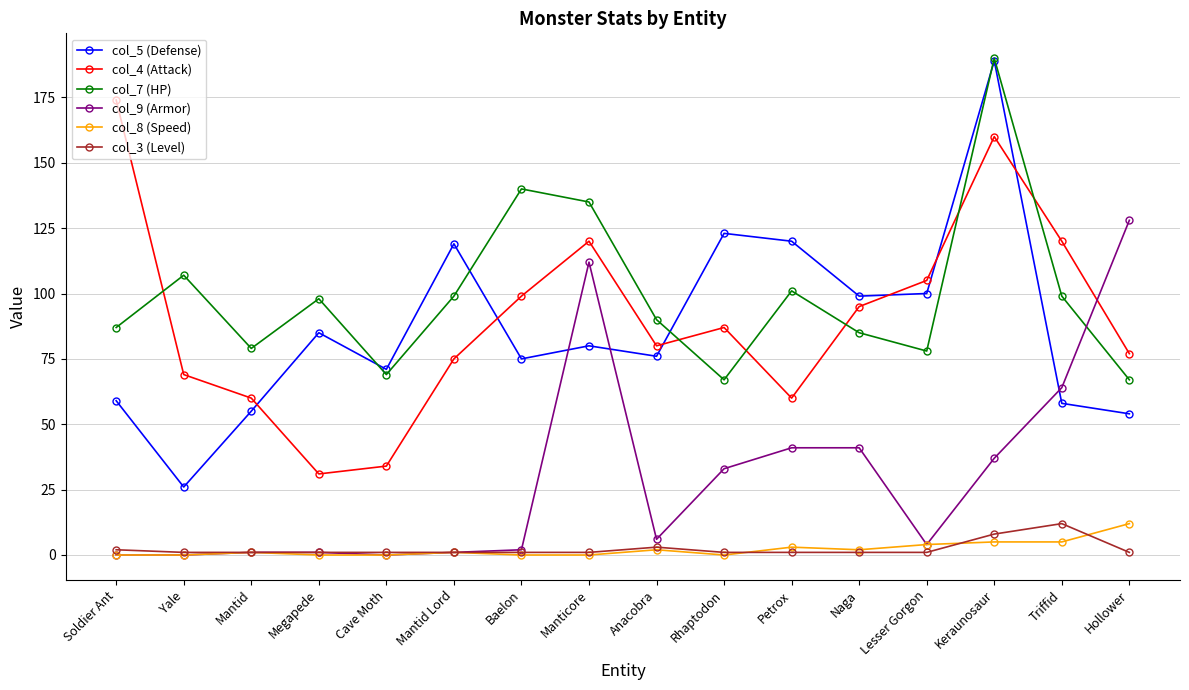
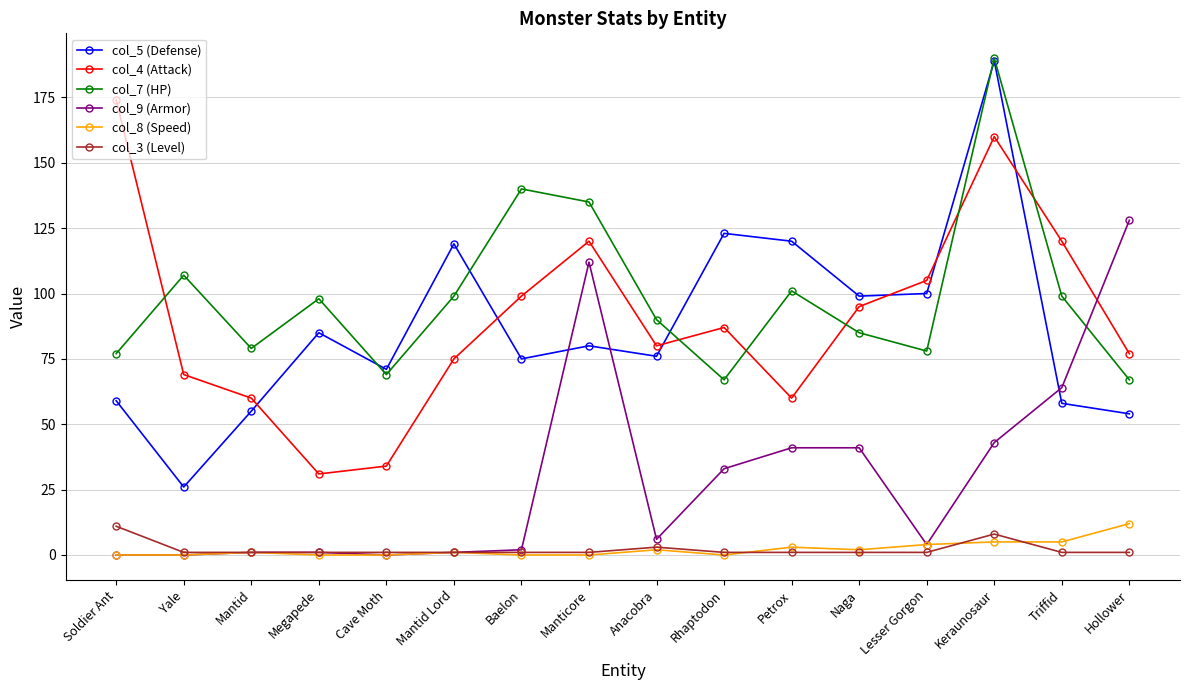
col_7 (HP), Soldier Ant: 87 -> 77
col_3 (Level), Soldier Ant: 2 -> 11
col_9 (Armor), Keraunosaur: 37 -> 43
col_3 (Level), Triffid: 12 -> 1
